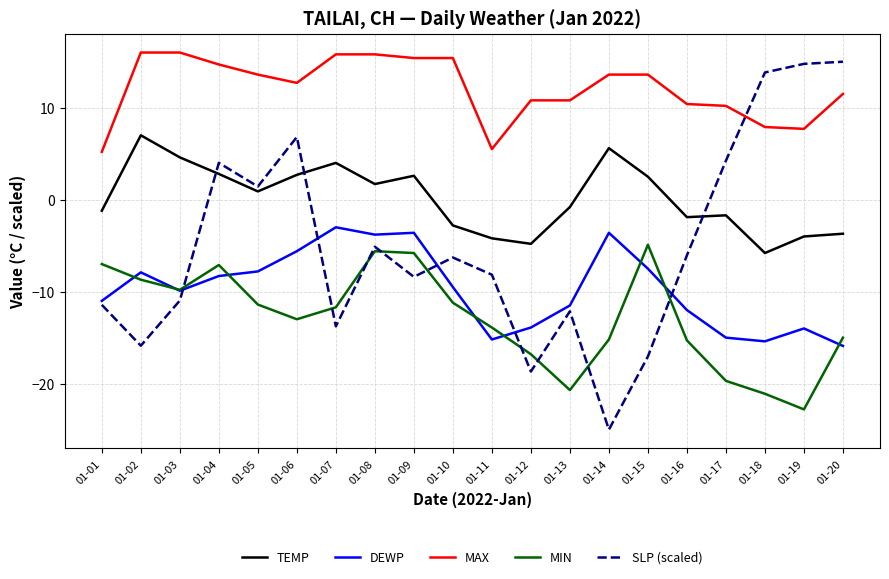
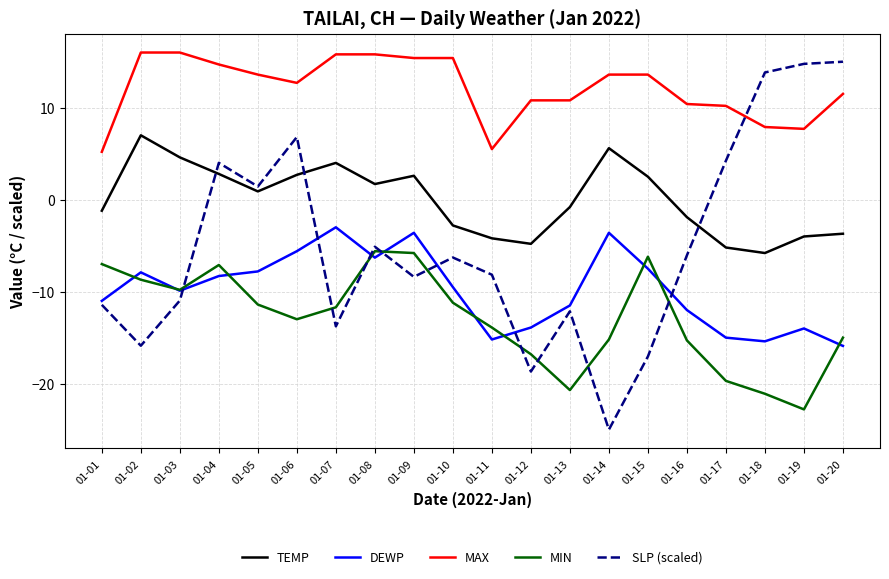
DEWP, 01-08: -4 -> -6
MIN, 01-15: -5 -> -6
TEMP, 01-17: -2 -> -5
